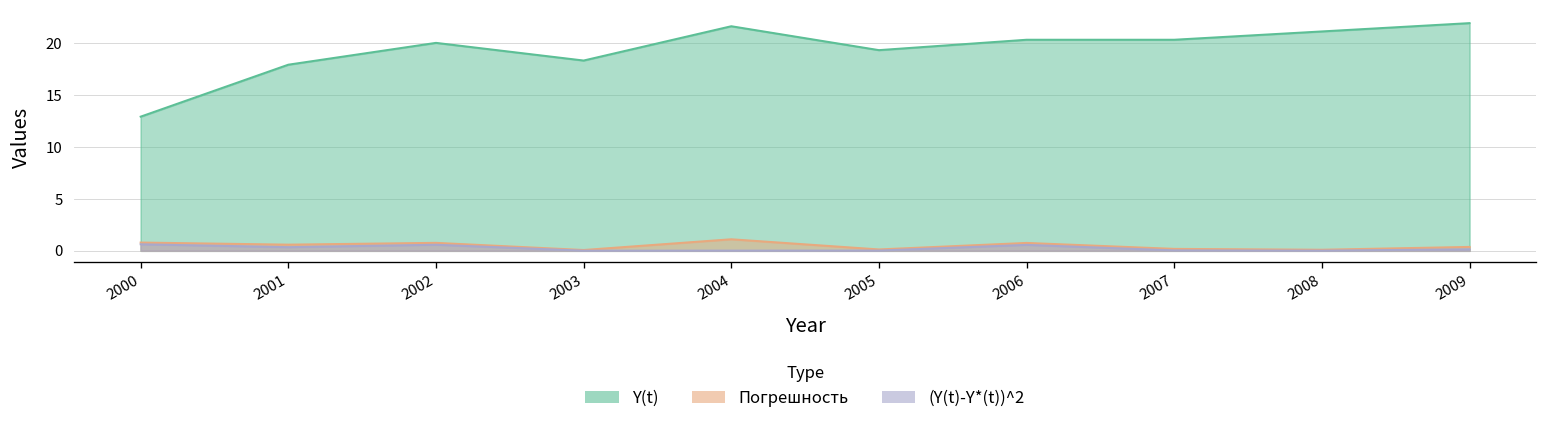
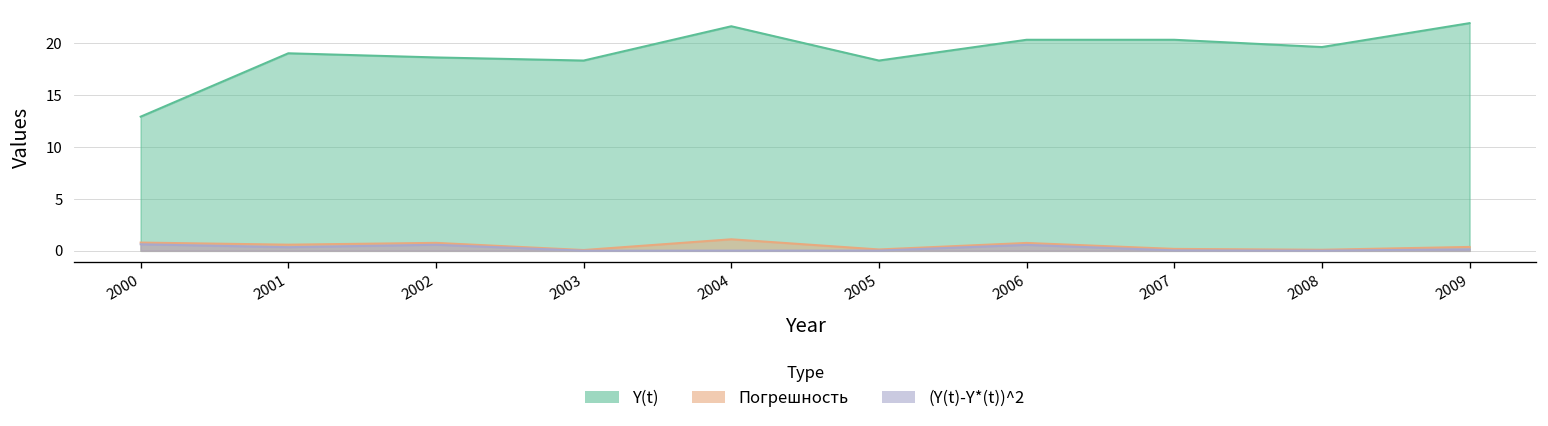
Y(t), 2001: 18 -> 19
Y(t), 2002: 20 -> 19
Y(t), 2005: 19 -> 18
Y(t), 2008: 21 -> 20
